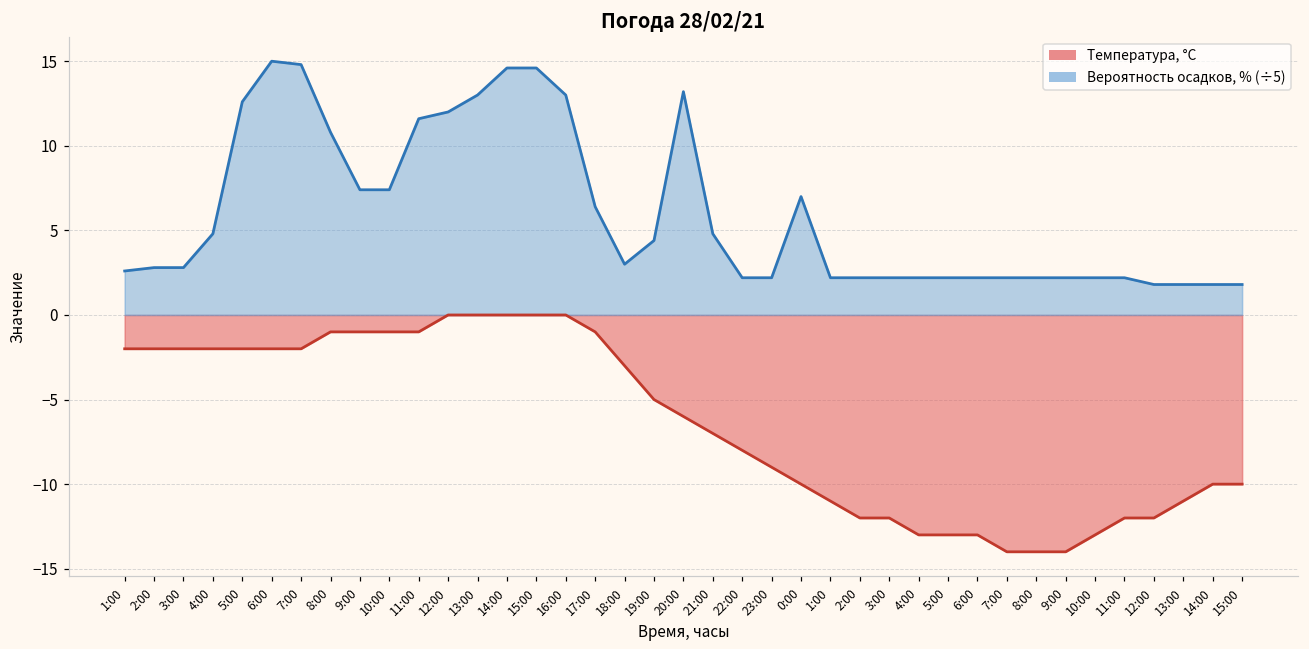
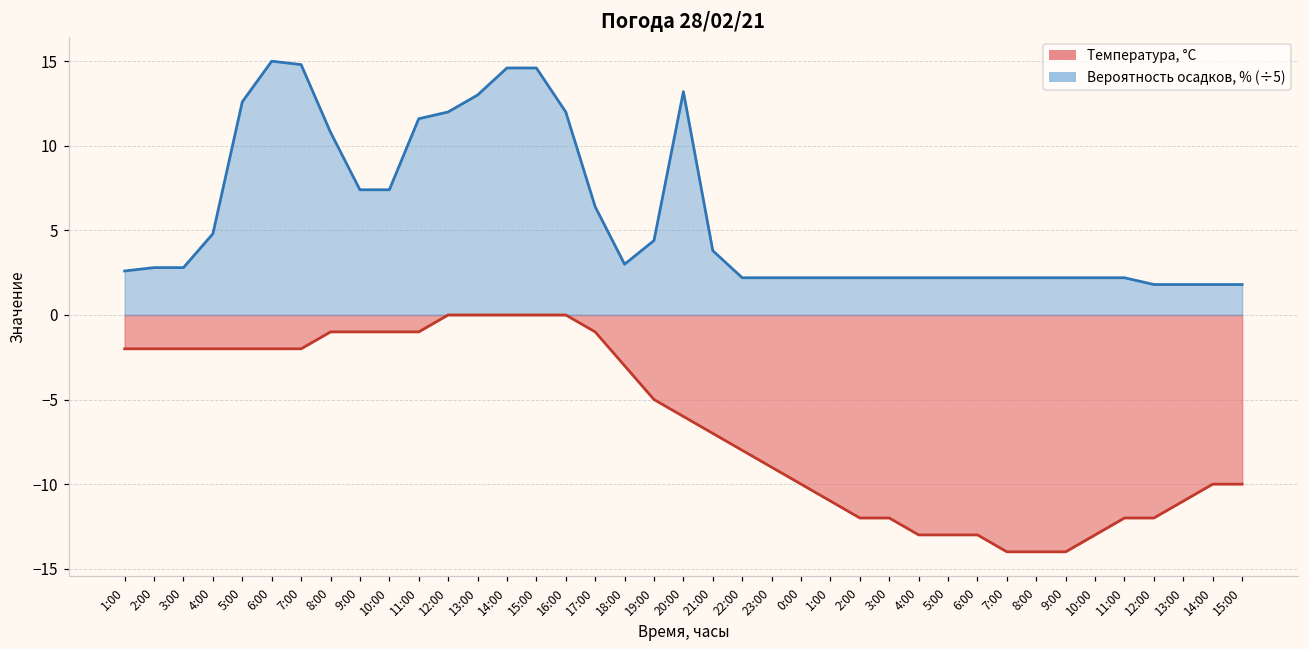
Вероятность осадков, % (÷5), 16:00: 13.0 -> 12.0
Вероятность осадков, % (÷5), 21:00: 4.8 -> 3.8
Вероятность осадков, % (÷5), 0:00: 7.0 -> 2.2
